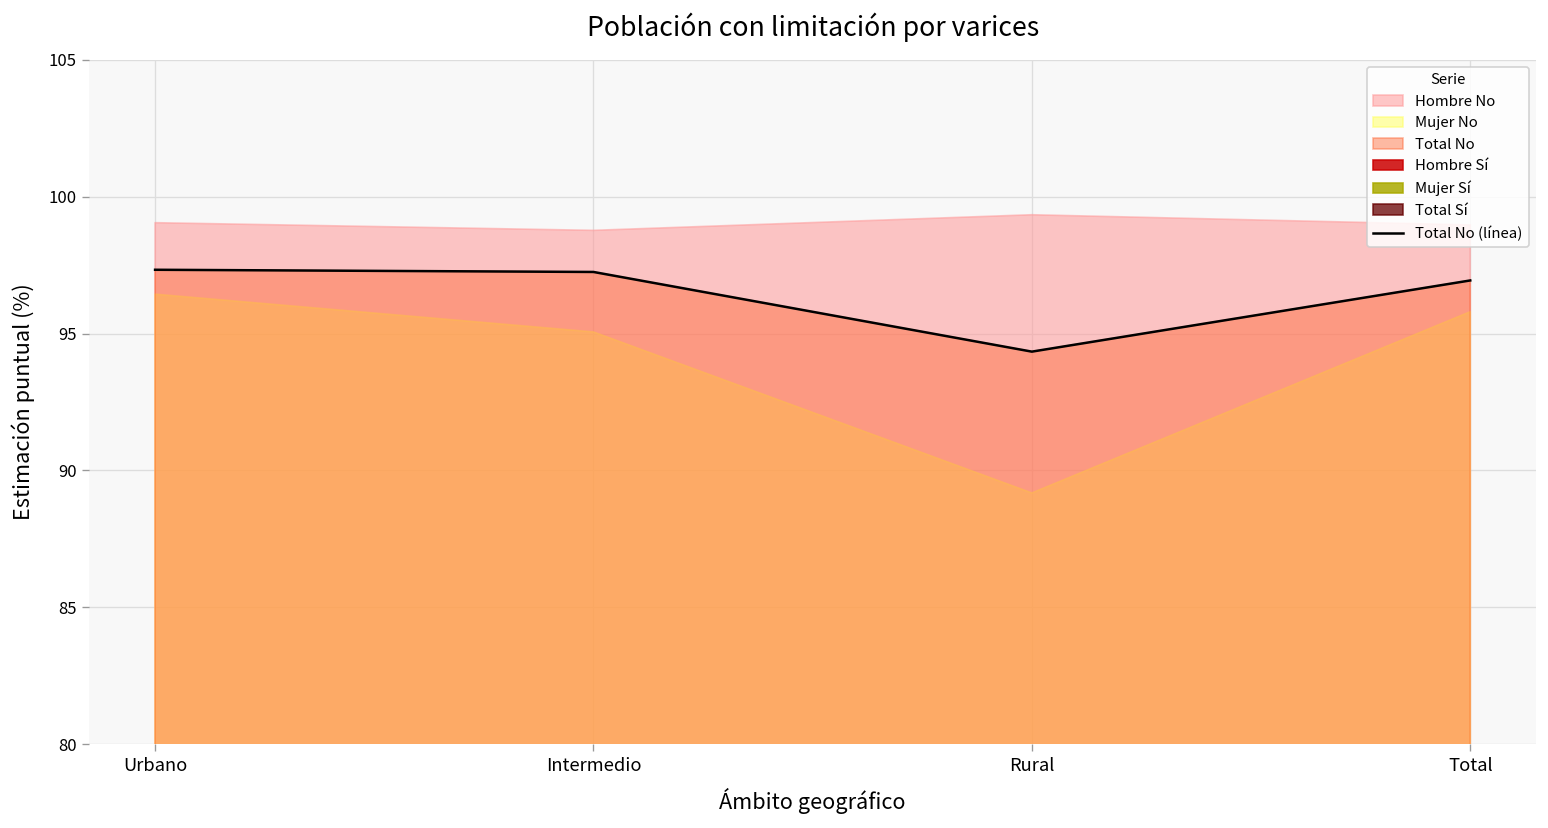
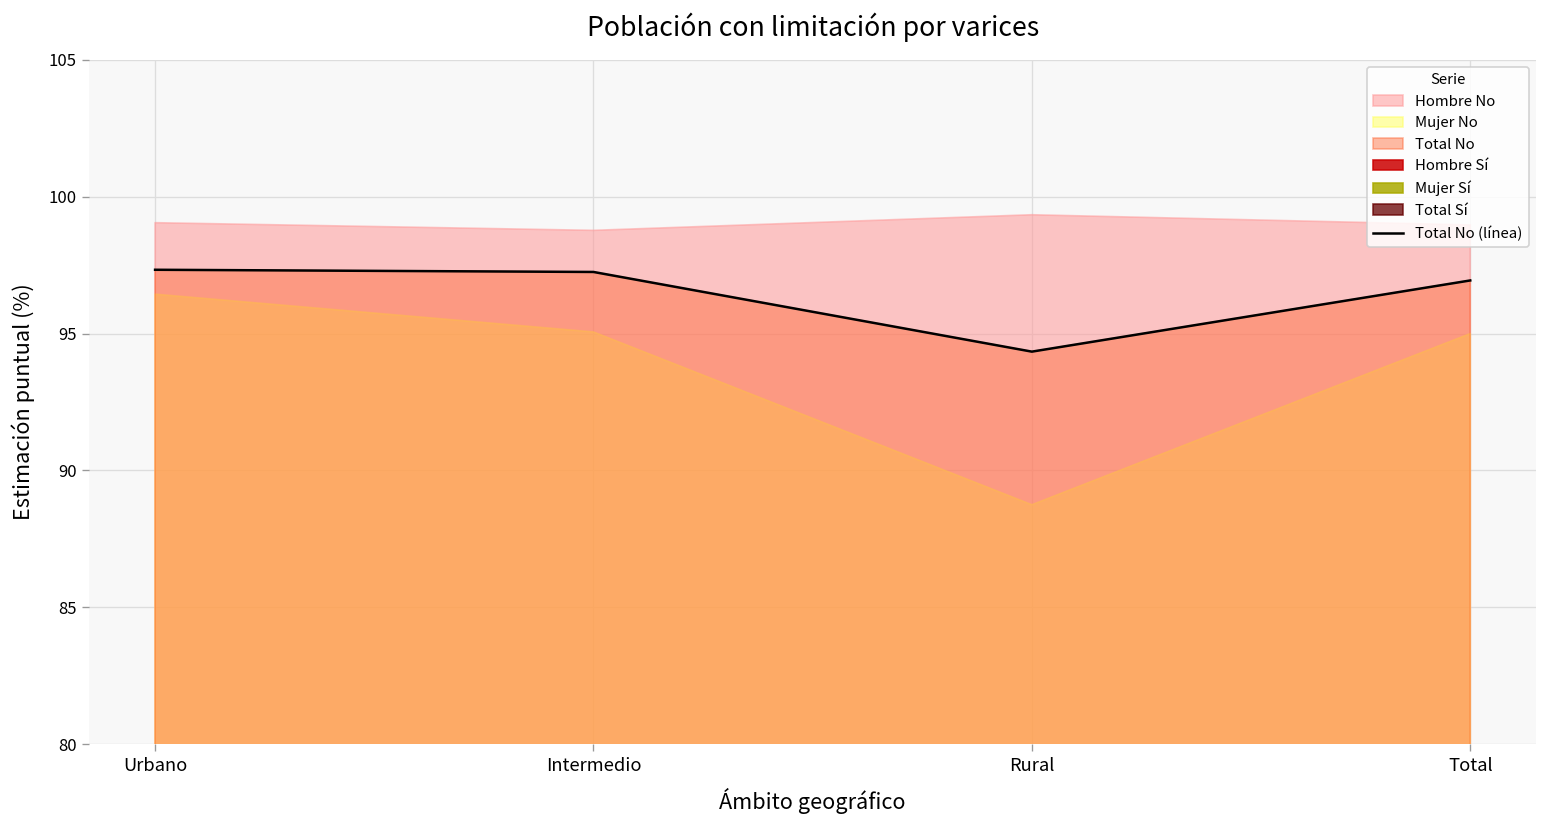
Mujer No, Rural: 89.2 -> 88.8
Mujer No, Total: 95.8 -> 95.0
